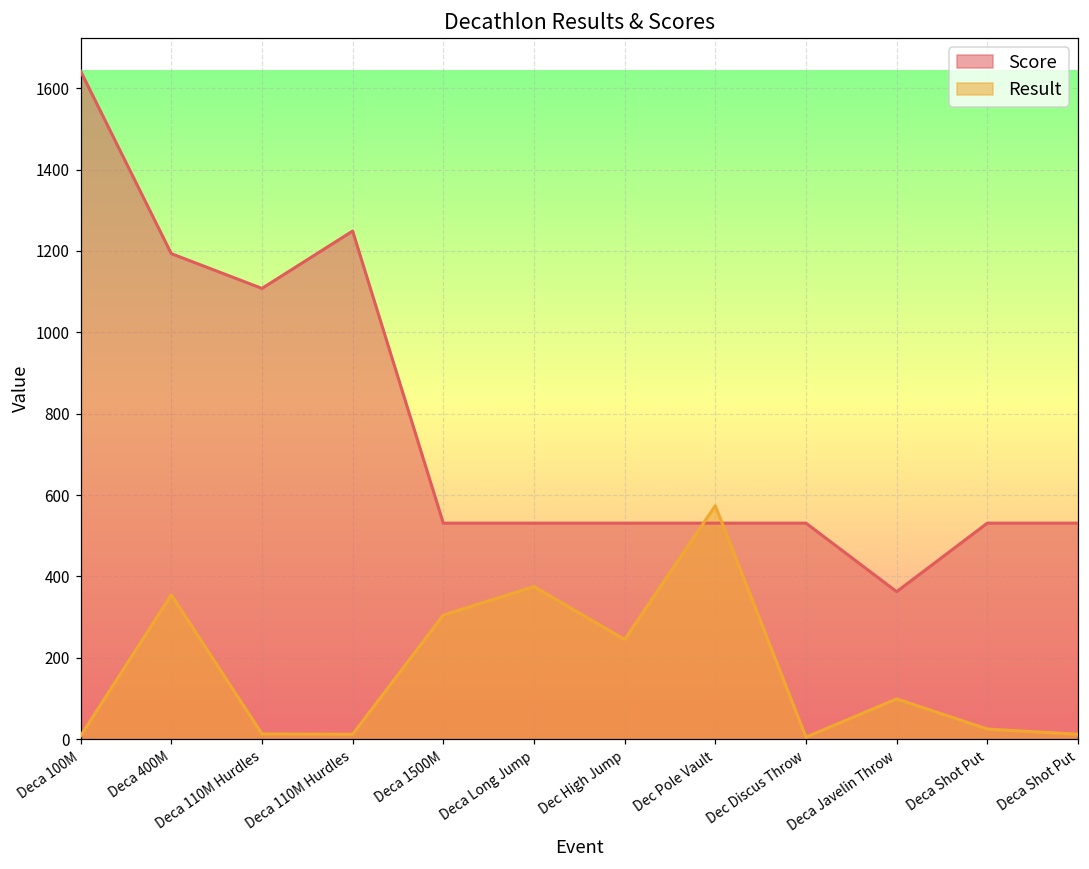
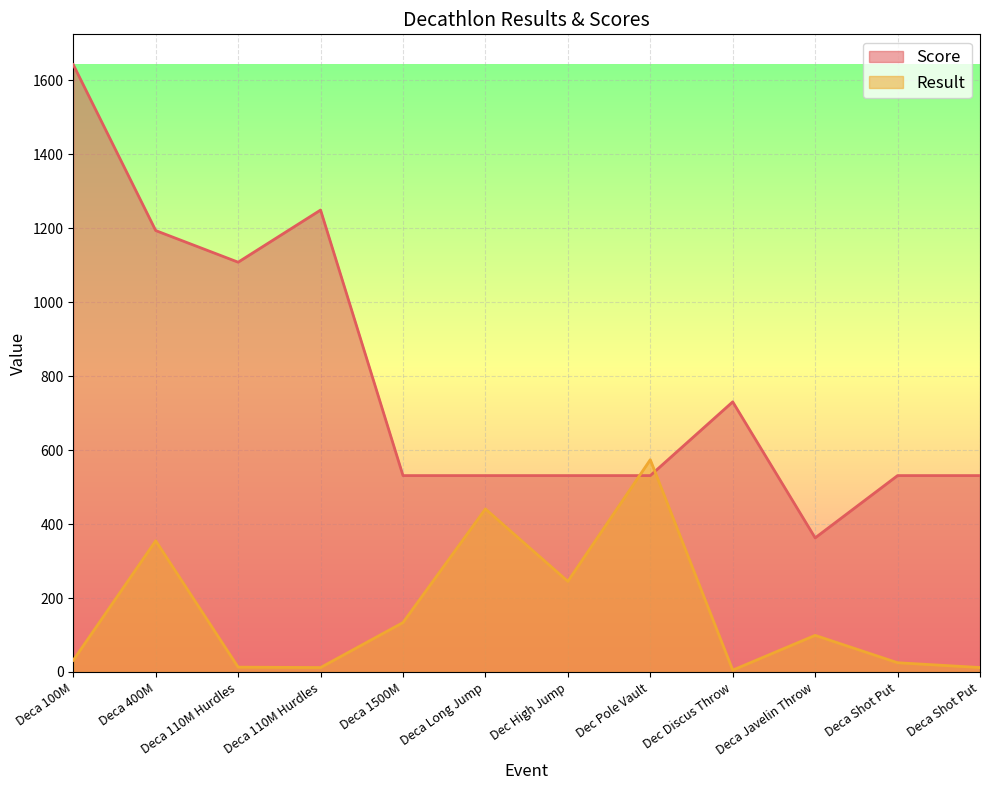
Result, Deca 100M: 10 -> 30
Result, Deca 1500M: 310 -> 130
Result, Deca Long Jump: 380 -> 440
Score, Dec Discus Throw: 530 -> 730
